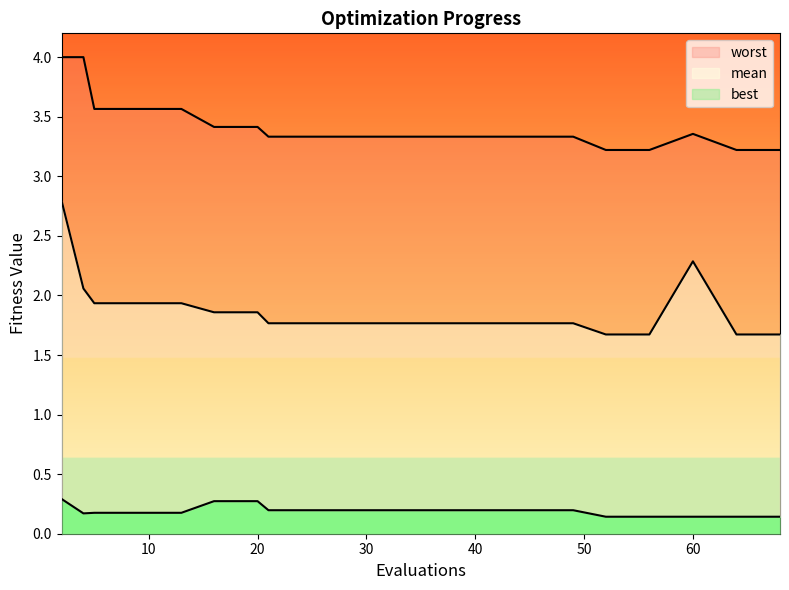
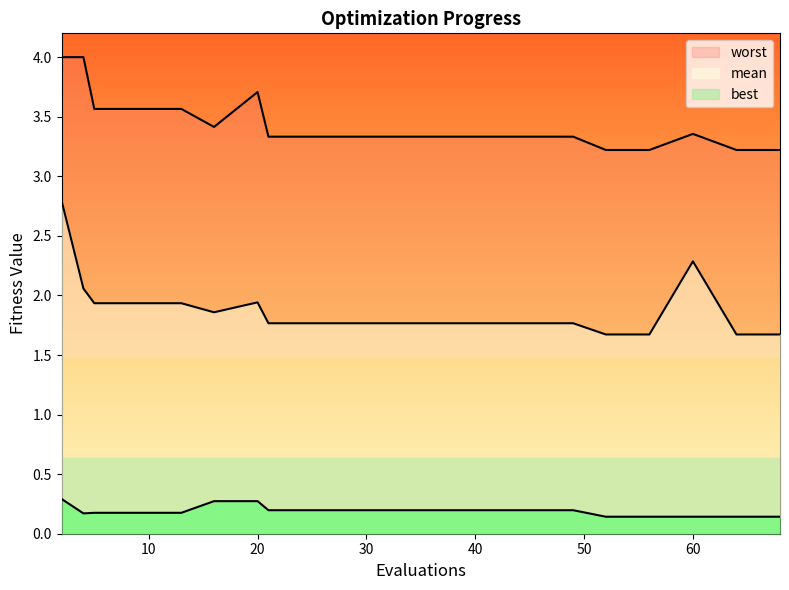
worst, 20: 3.41 -> 3.71
mean, 20: 1.86 -> 1.94
